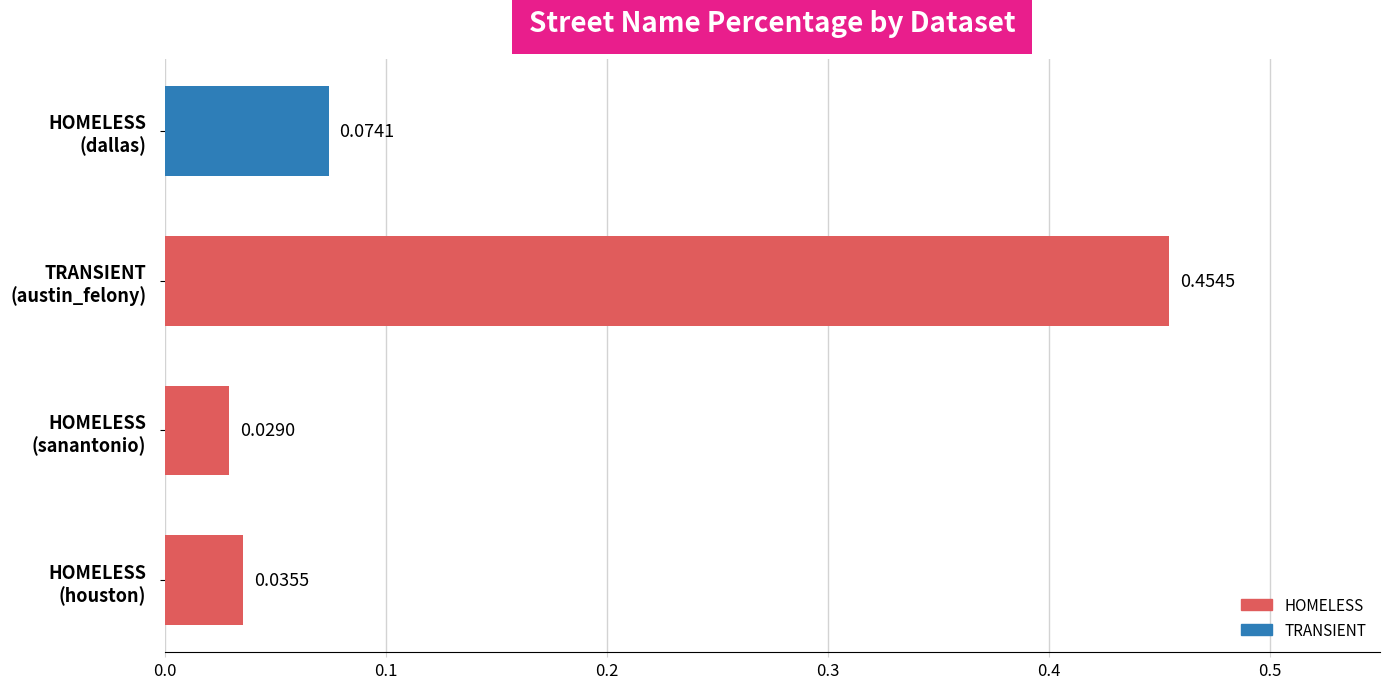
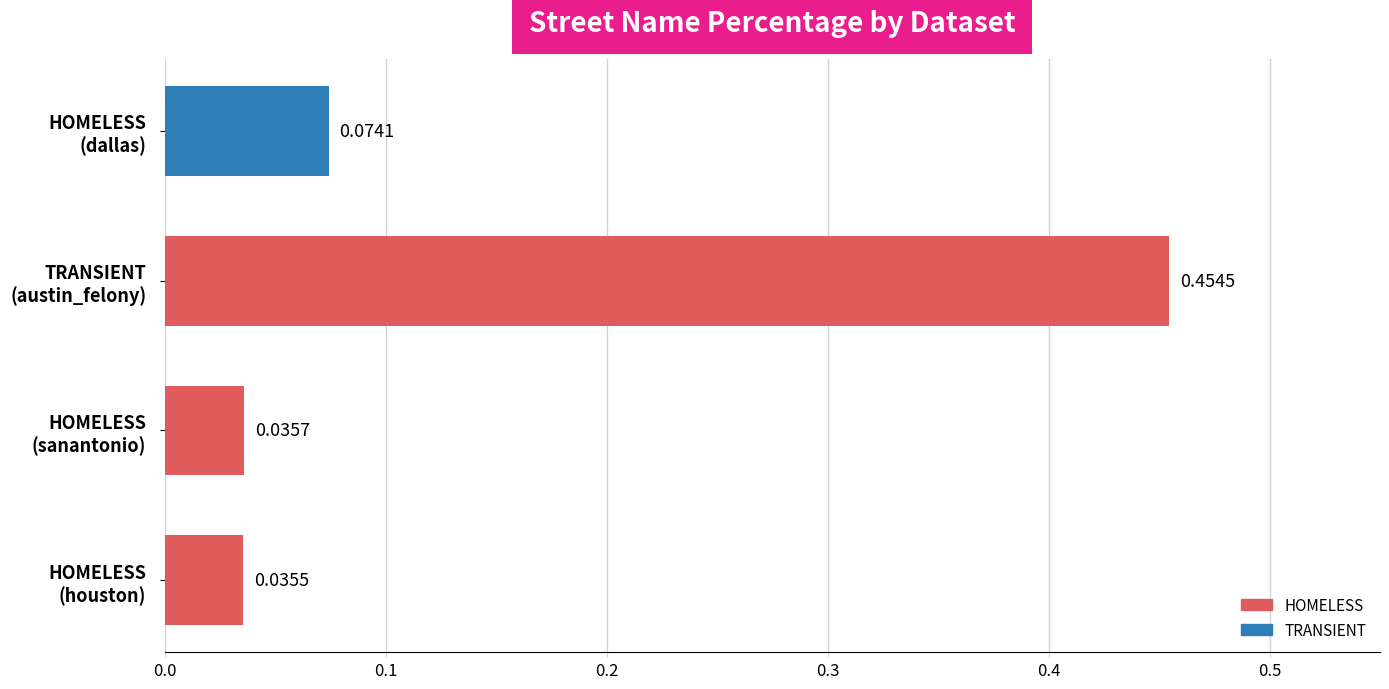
HOMELESS (sanantonio): 0.0290 -> 0.0357
